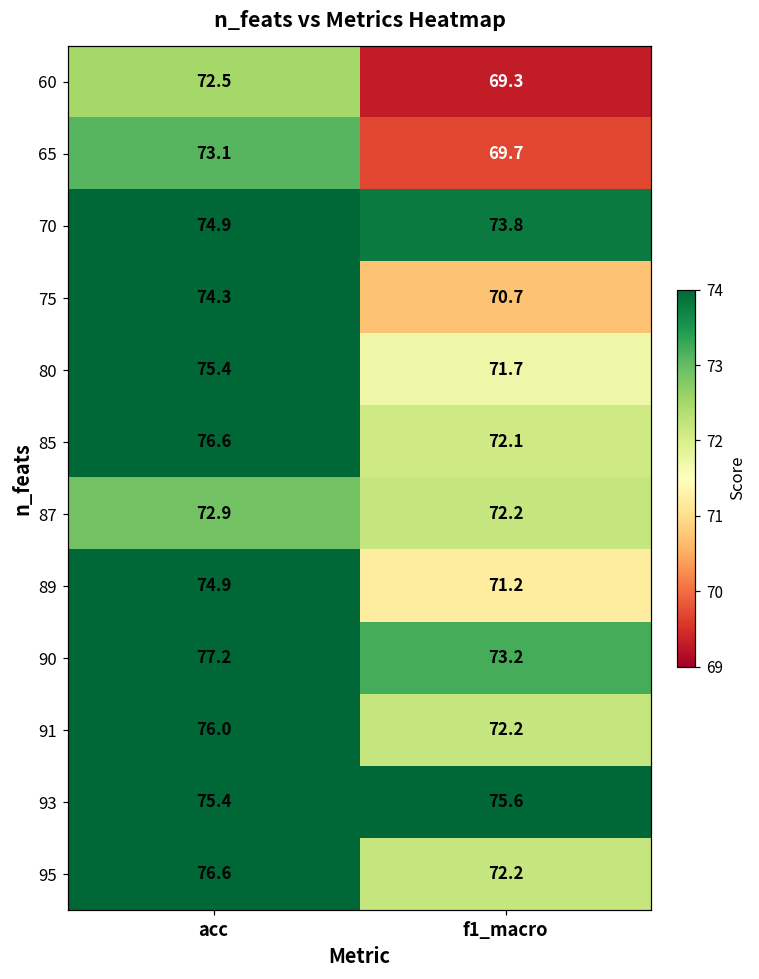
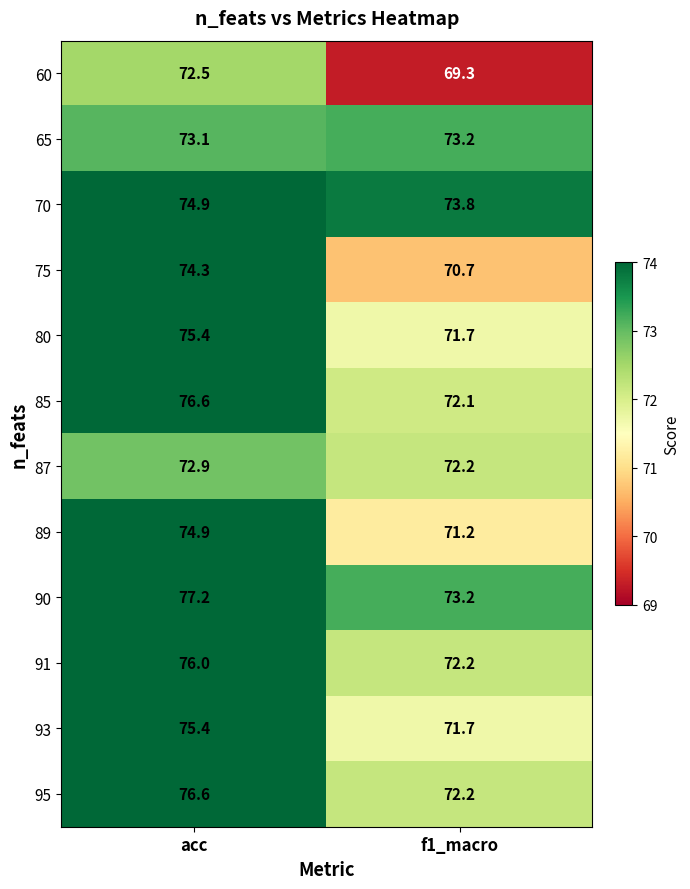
65, f1_macro: 69.7 -> 73.2
93, f1_macro: 75.6 -> 71.7
